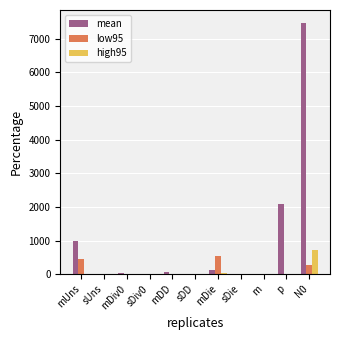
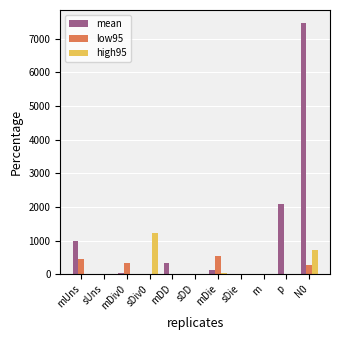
low95, mDiv0: 0 -> 300
high95, sDiv0: 0 -> 1200
mean, mDD: 100 -> 300
